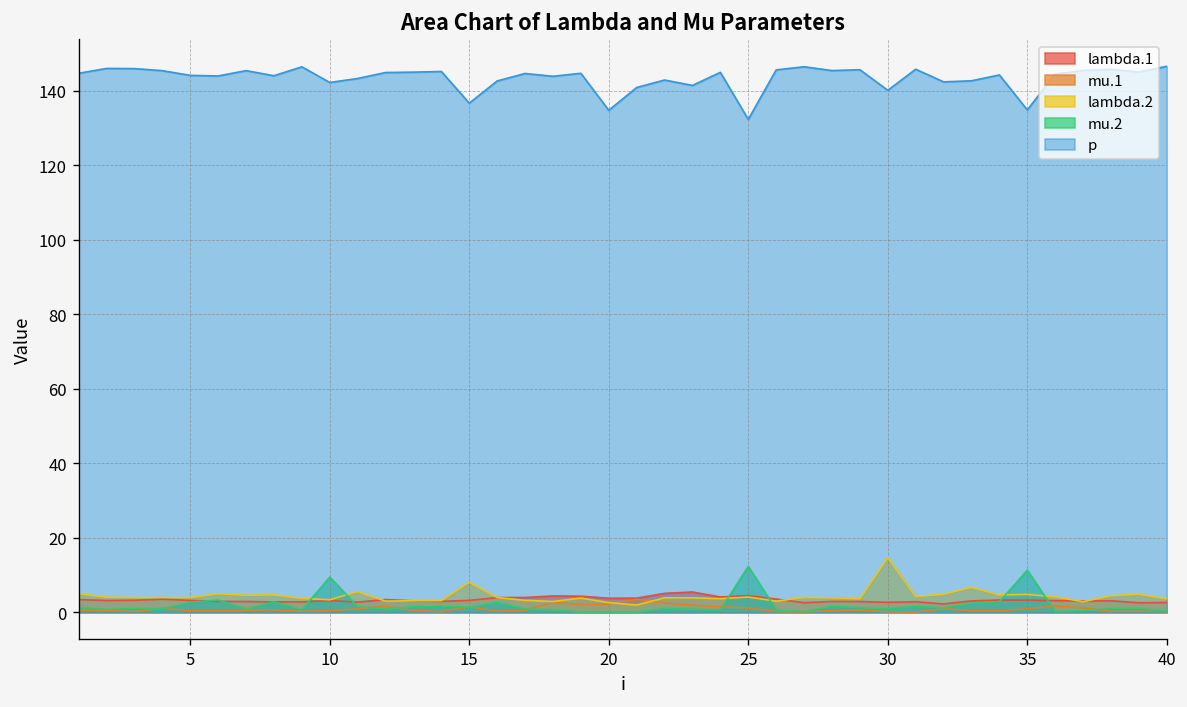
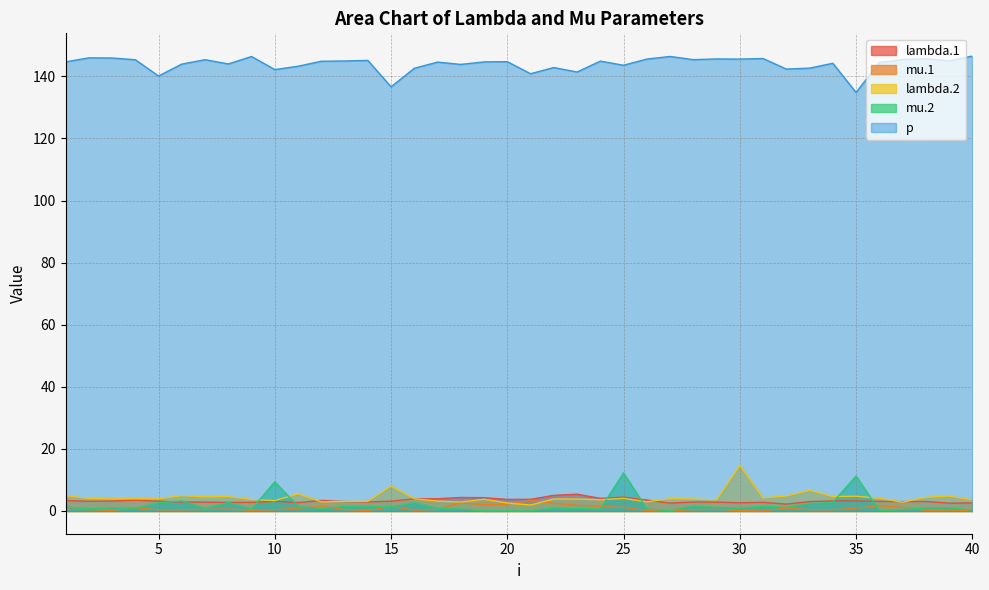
p, 5: 144 -> 140
p, 20: 135 -> 145
p, 25: 132 -> 144
p, 30: 140 -> 146
